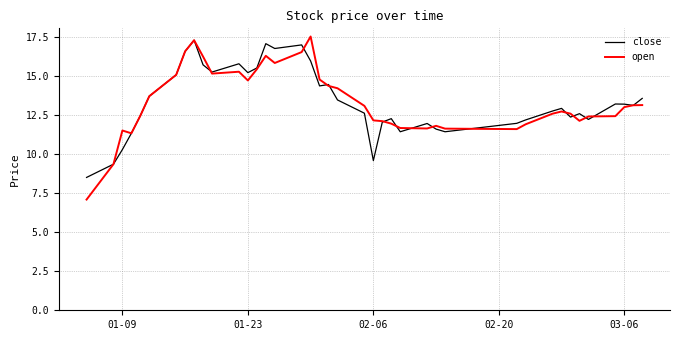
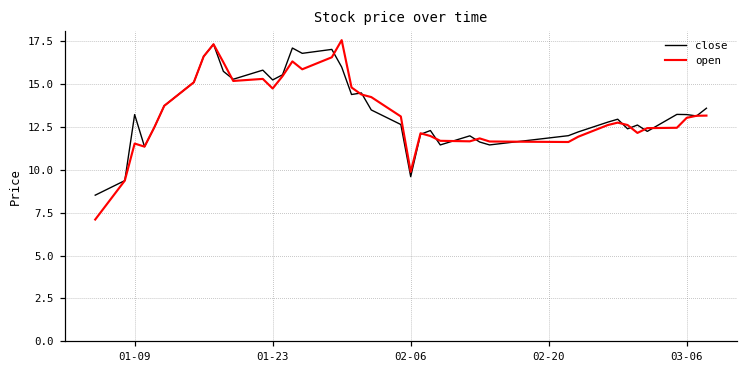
close, 01-09: 10.3 -> 13.2
open, 02-06: 12.2 -> 9.9
